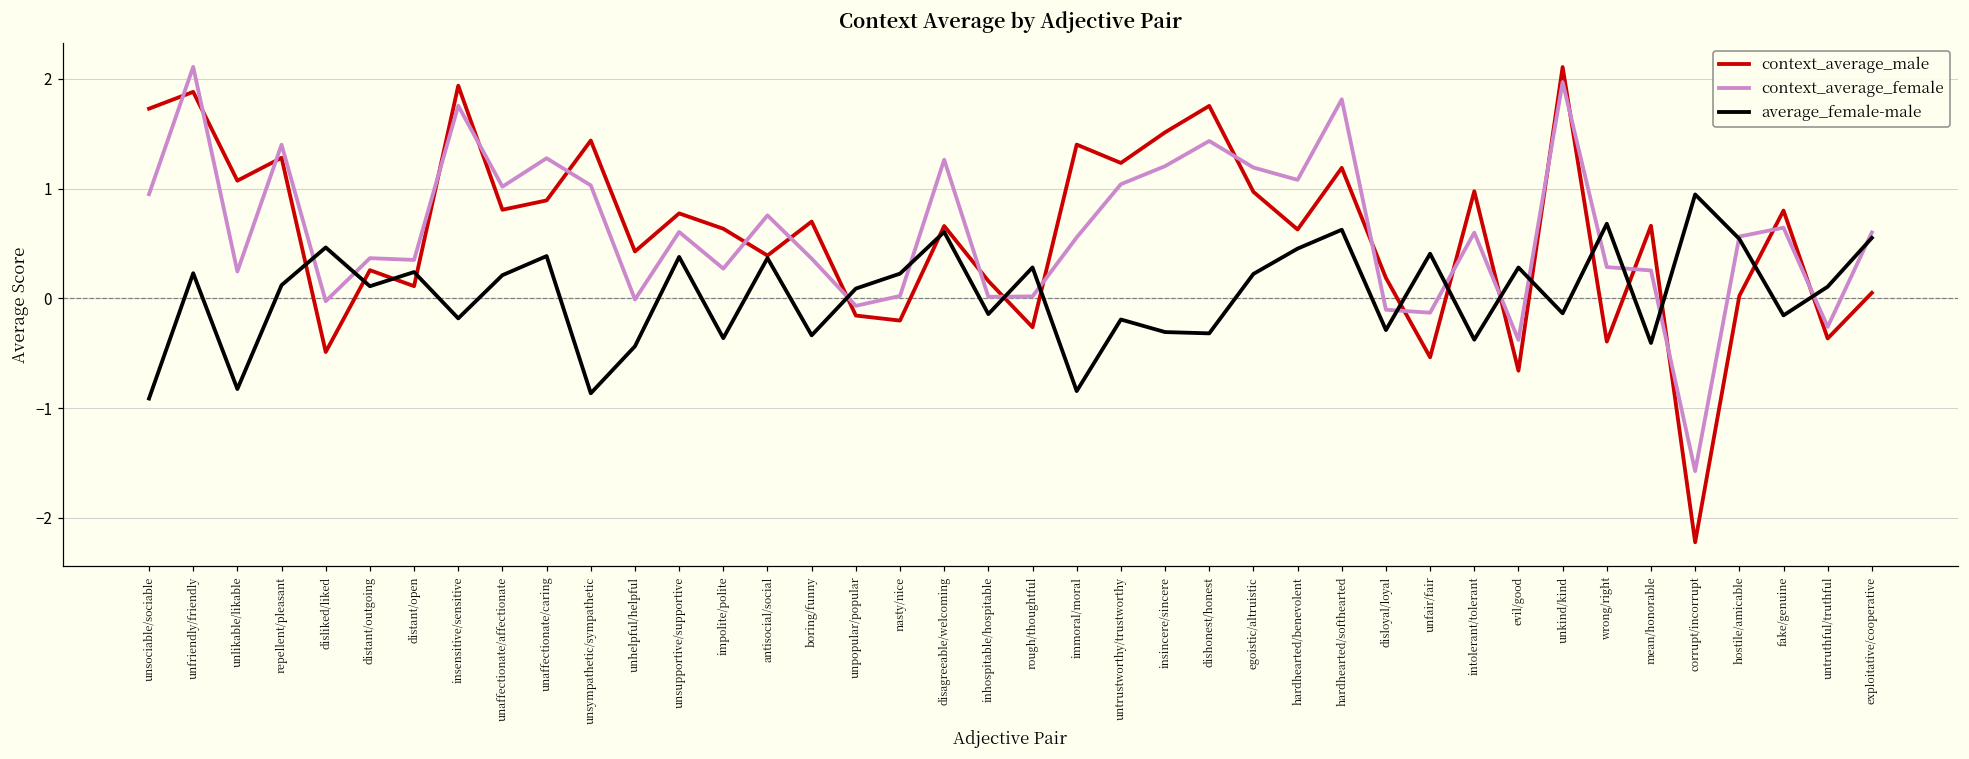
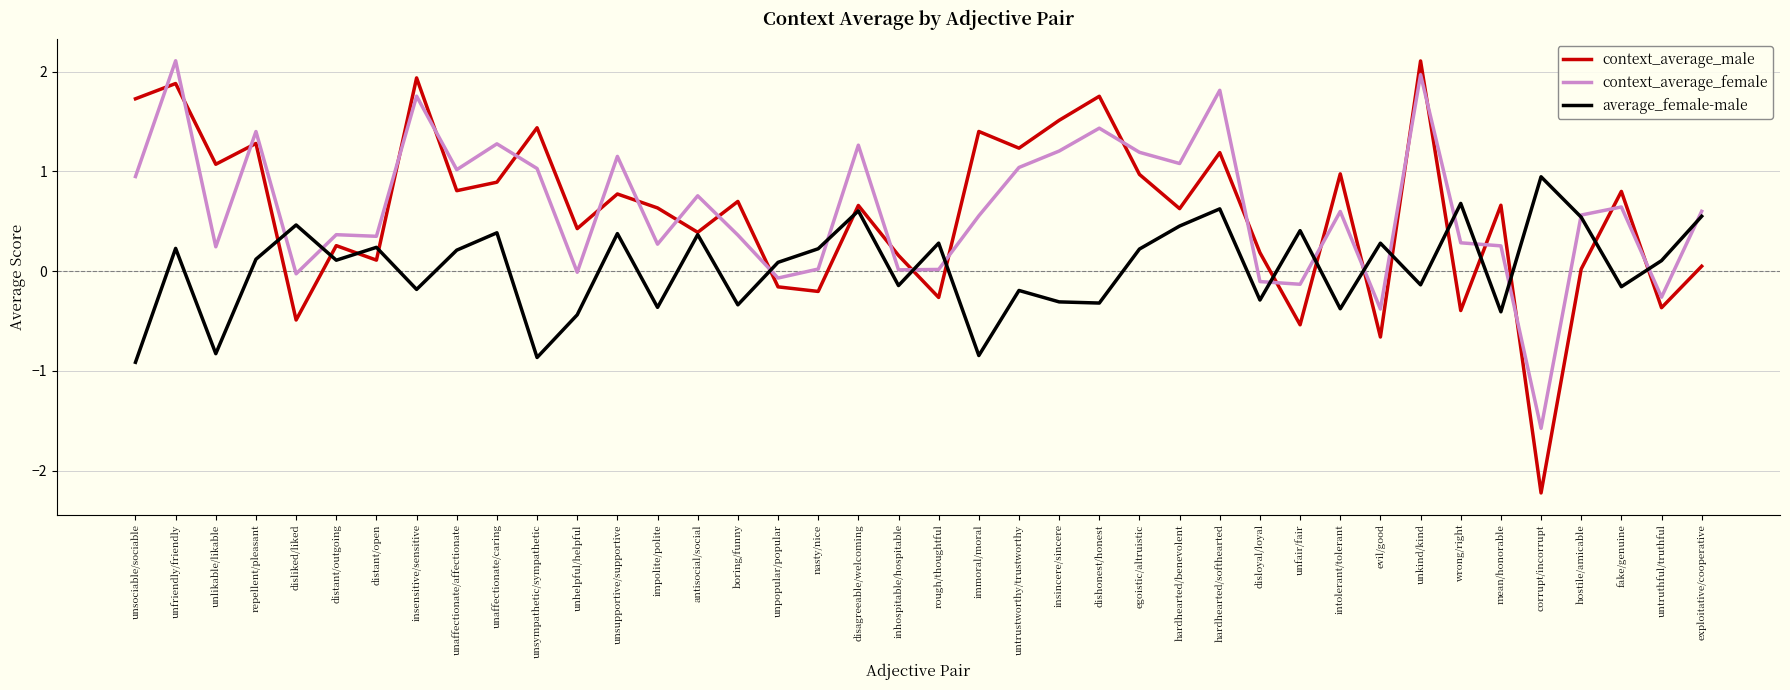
context_average_female, unsupportive/supportive: 0.6 -> 1.2
